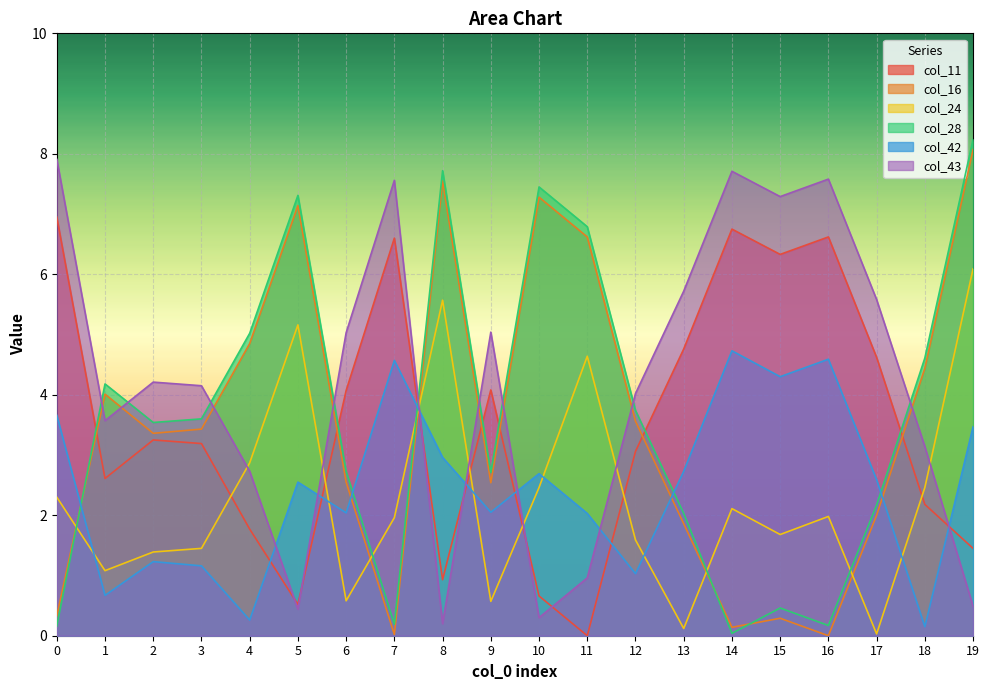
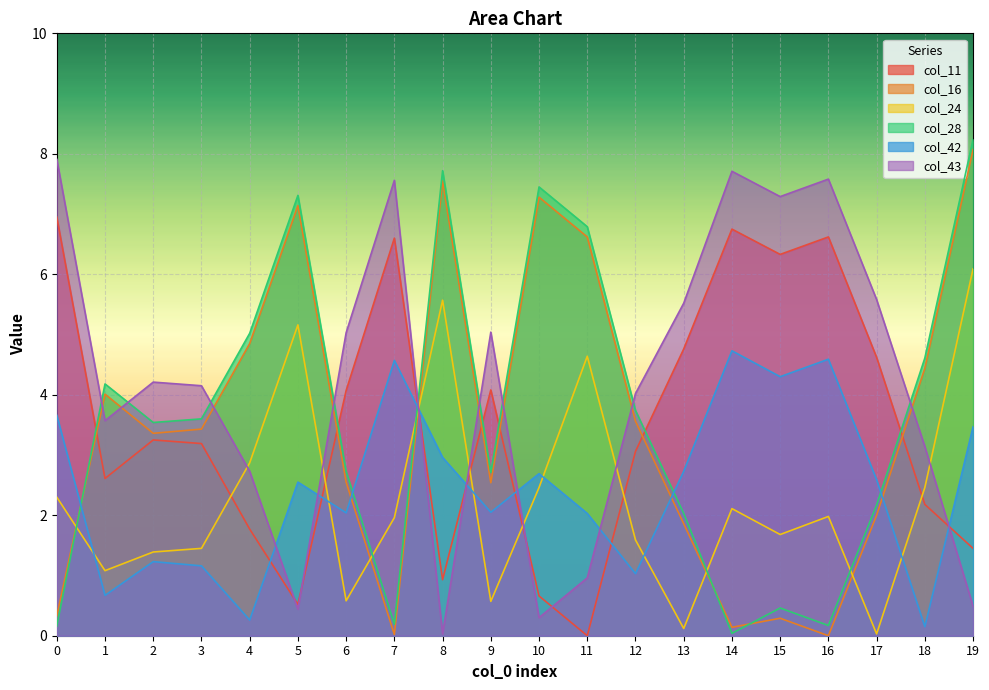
col_43, 8: 0.2 -> 0.0
col_43, 13: 5.7 -> 5.5
